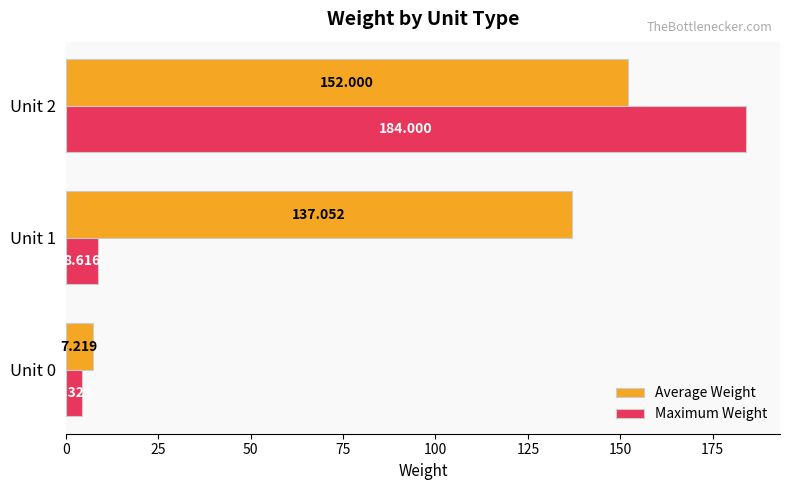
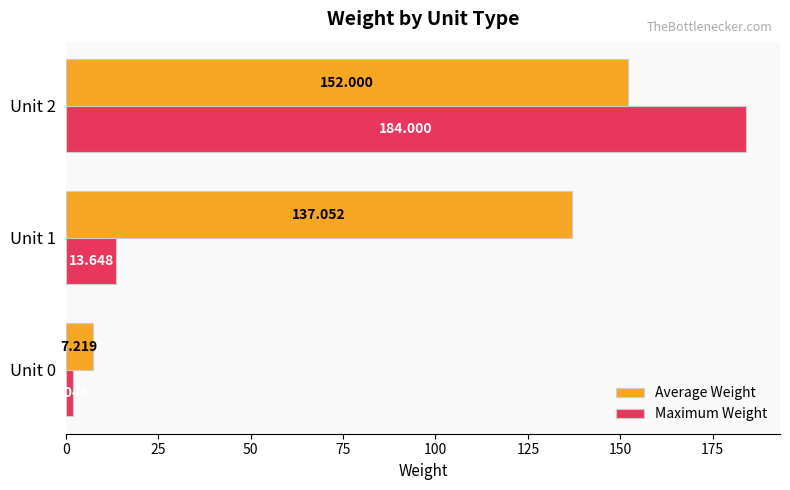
Maximum Weight, Unit 1: 8.616 -> 13.648
Maximum Weight, Unit 0: 4 -> 2
